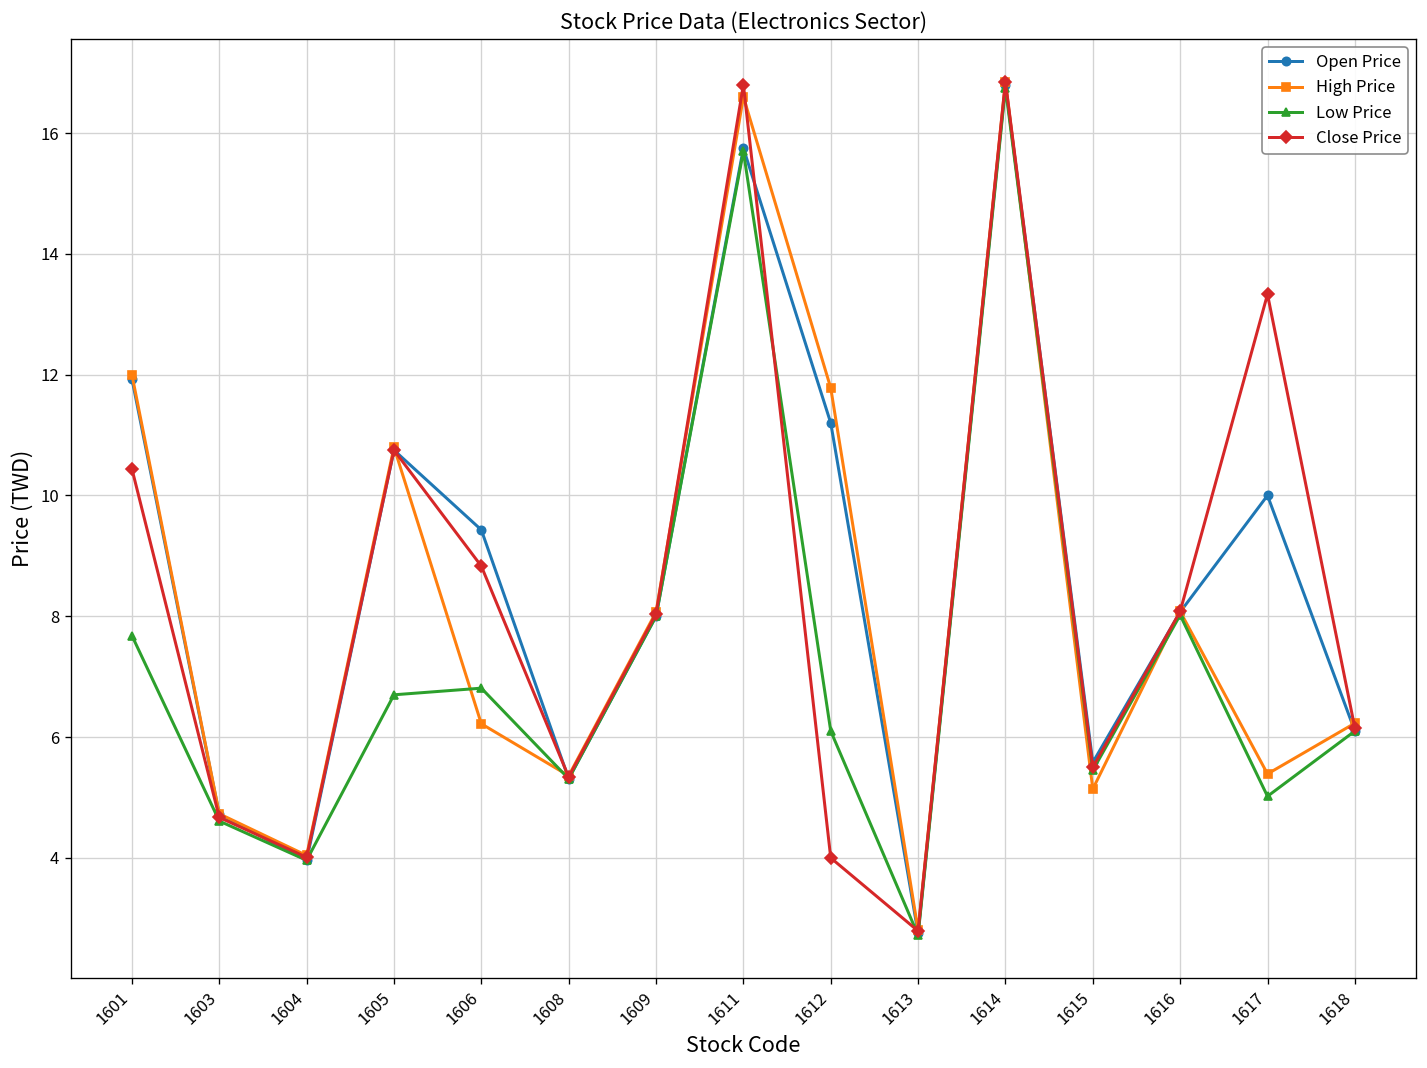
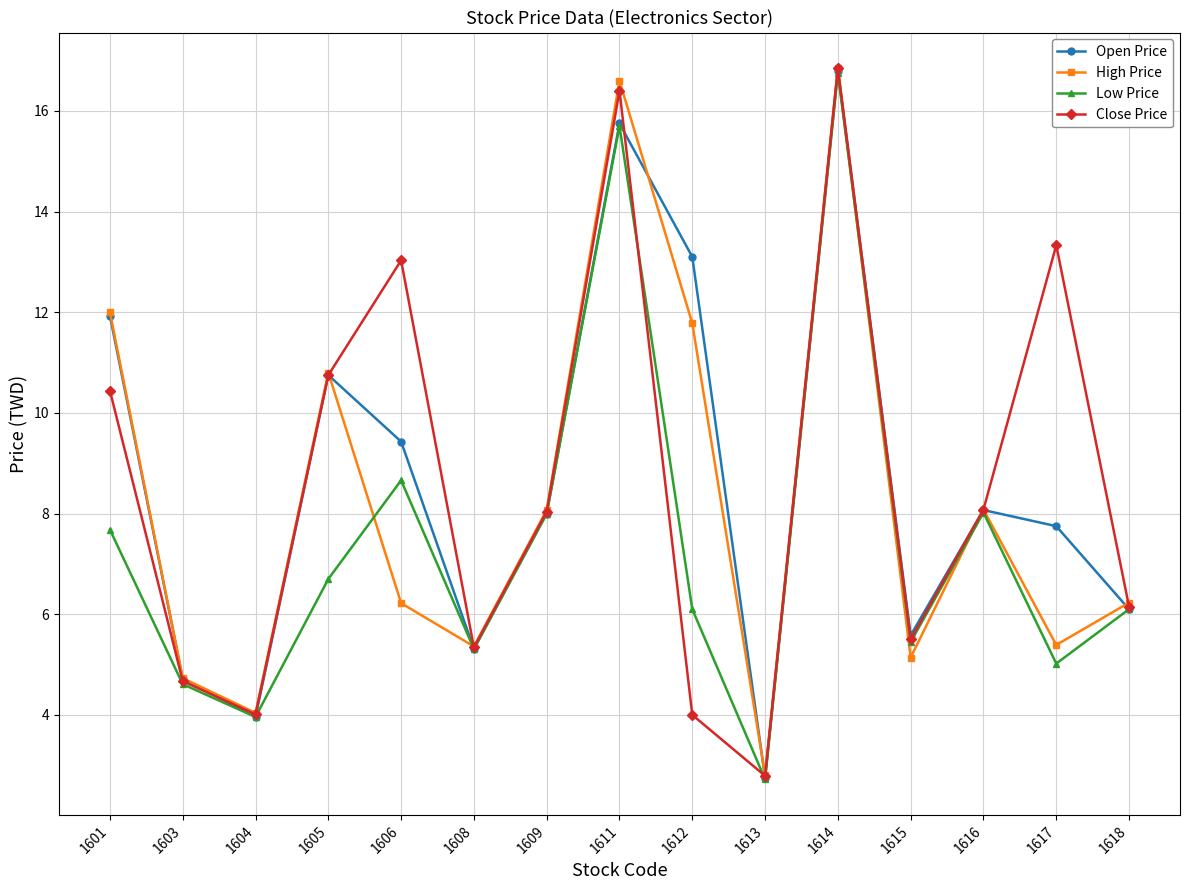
Low Price, 1606: 6.8 -> 8.7
Close Price, 1606: 8.8 -> 13.0
Close Price, 1611: 16.8 -> 16.4
Open Price, 1612: 11.2 -> 13.1
Open Price, 1617: 10.0 -> 7.8
